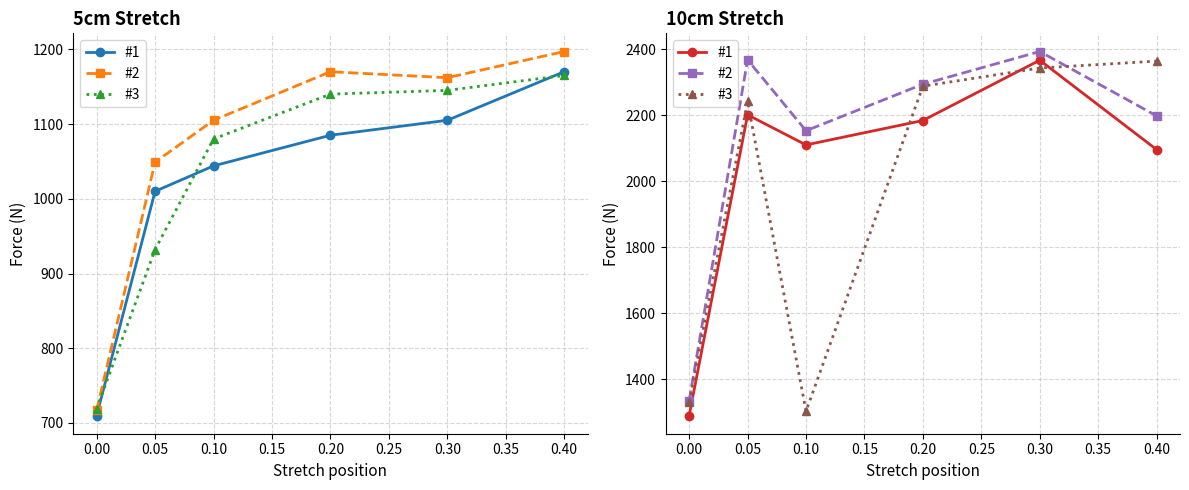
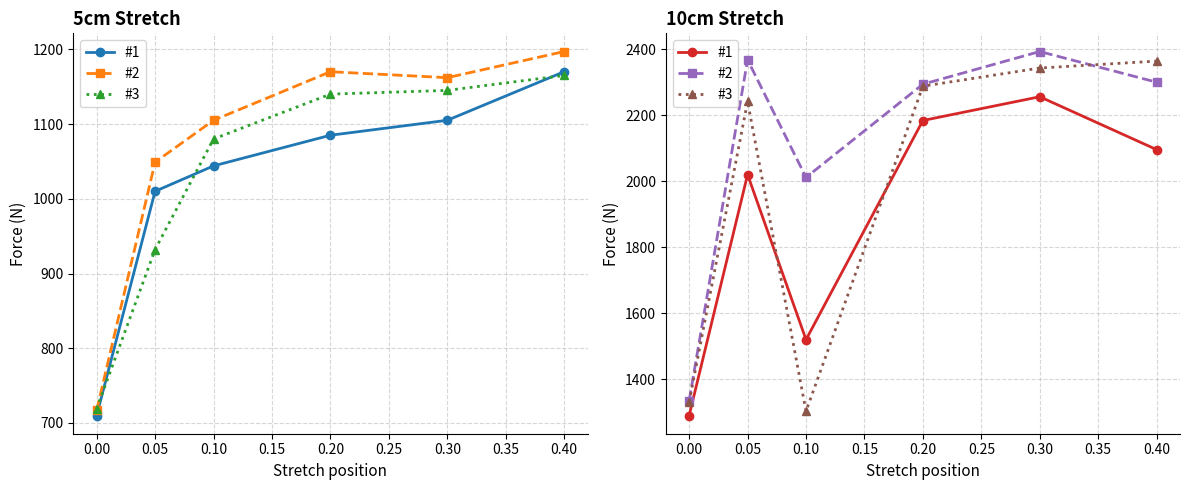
10cm Stretch, #1, 0.05: 2200 -> 2020
10cm Stretch, #1, 0.10: 2110 -> 1520
10cm Stretch, #2, 0.10: 2150 -> 2010
10cm Stretch, #1, 0.30: 2370 -> 2260
10cm Stretch, #2, 0.40: 2200 -> 2300
